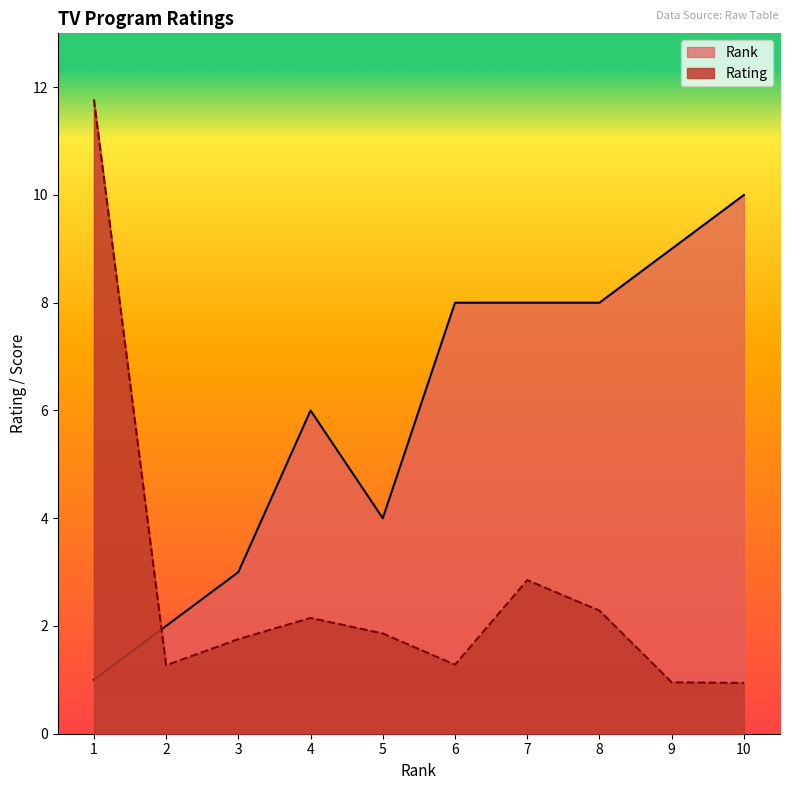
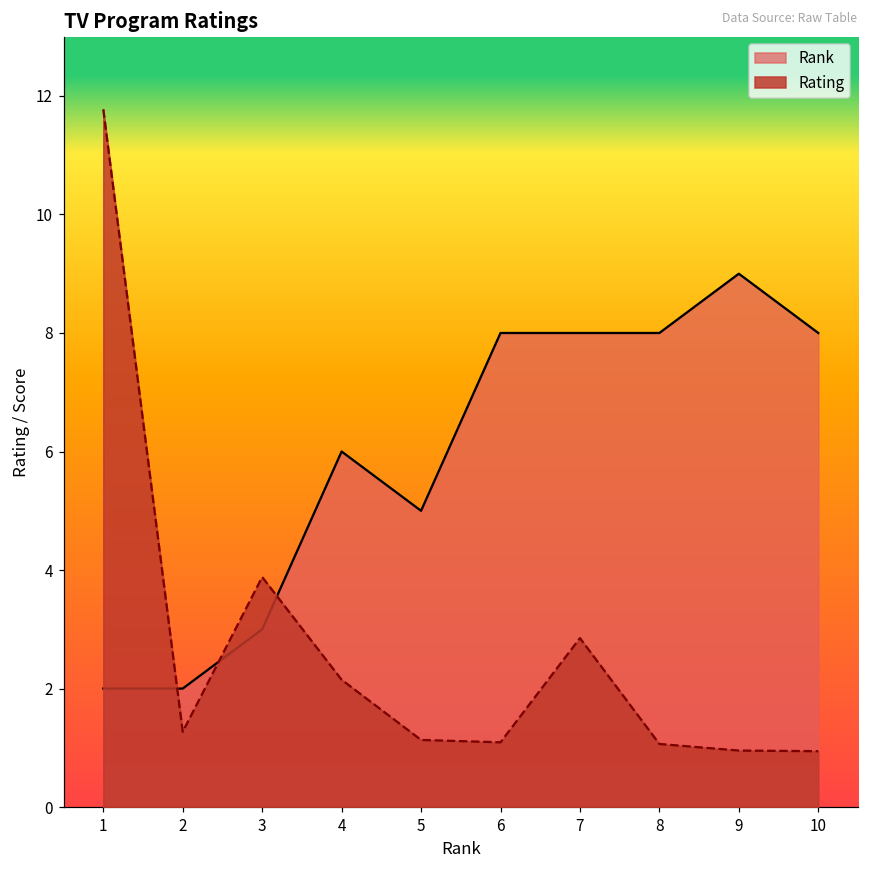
Rank, 1: 1 -> 2
Rating, 3: 1.8 -> 3.9
Rank, 5: 4 -> 5
Rating, 5: 1.9 -> 1.1
Rating, 6: 1.3 -> 1.1
Rating, 8: 2.3 -> 1.1
Rank, 10: 10 -> 8
